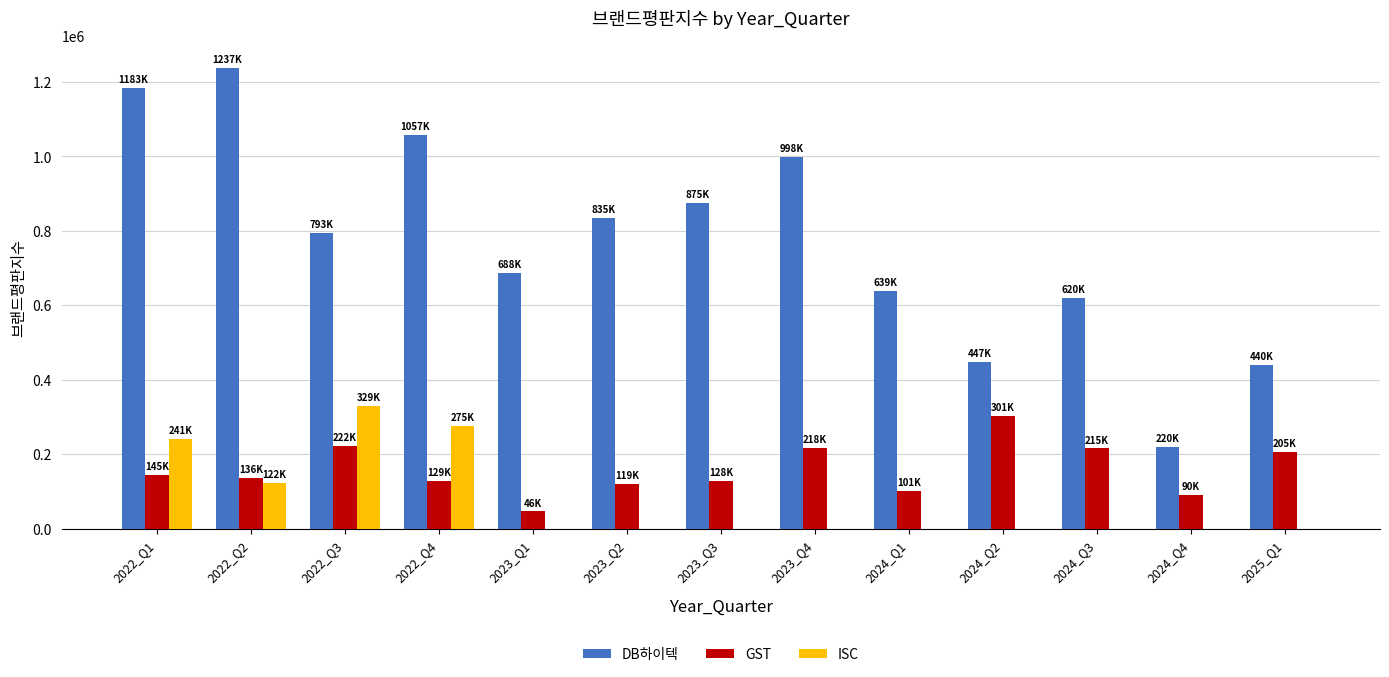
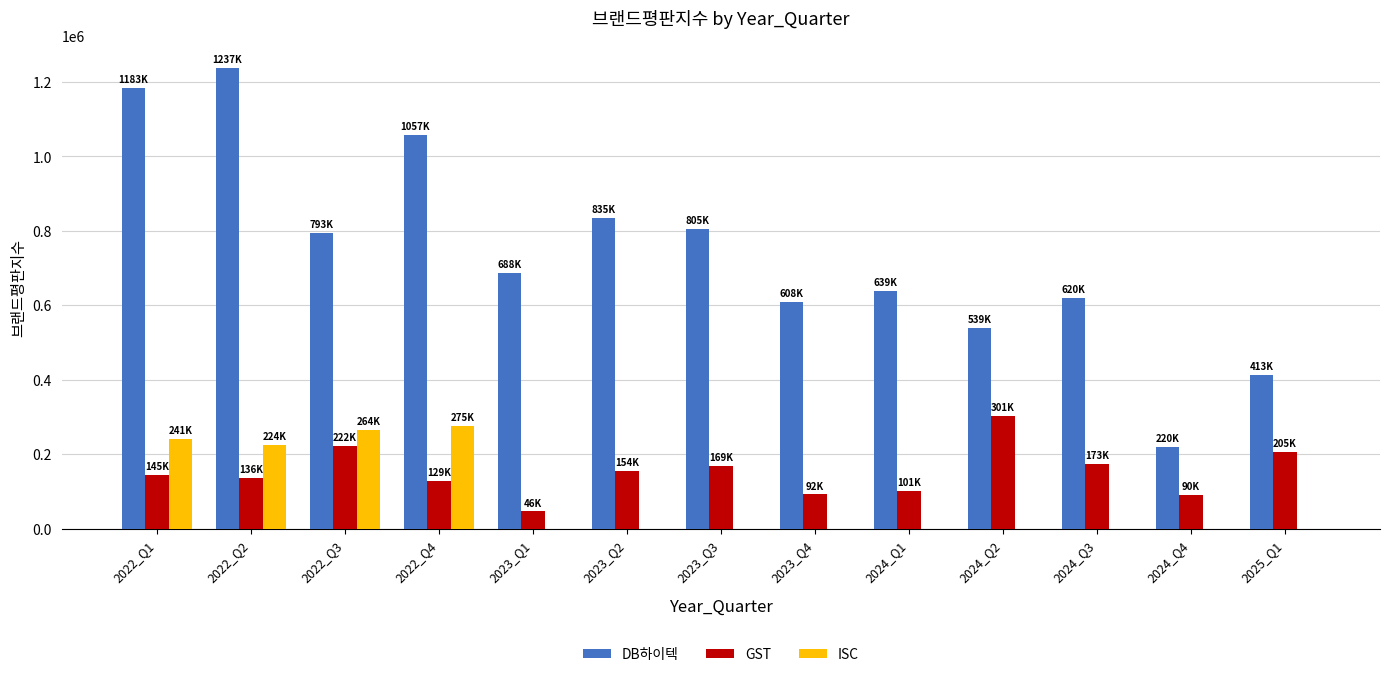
ISC, 2022_Q2: 122K -> 224K
ISC, 2022_Q3: 329K -> 264K
GST, 2023_Q2: 119K -> 154K
DB하이텍, 2023_Q3: 875K -> 805K
GST, 2023_Q3: 128K -> 169K
DB하이텍, 2023_Q4: 998K -> 608K
GST, 2023_Q4: 218K -> 92K
DB하이텍, 2024_Q2: 447K -> 539K
GST, 2024_Q3: 215K -> 173K
DB하이텍, 2025_Q1: 440K -> 413K
